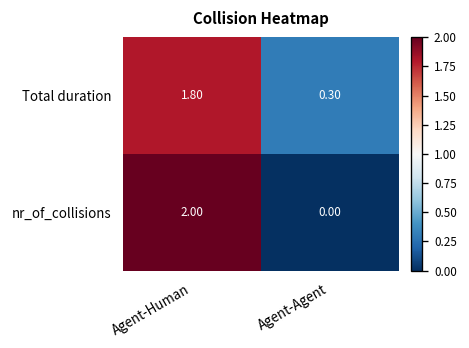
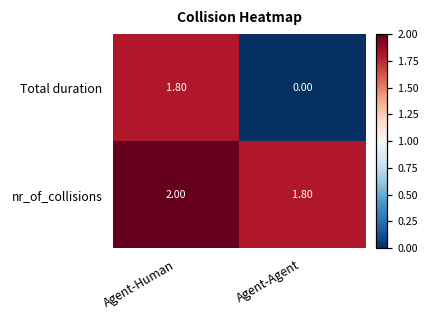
Total duration, Agent-Agent: 0.30 -> 0.00
nr_of_collisions, Agent-Agent: 0.00 -> 1.80
